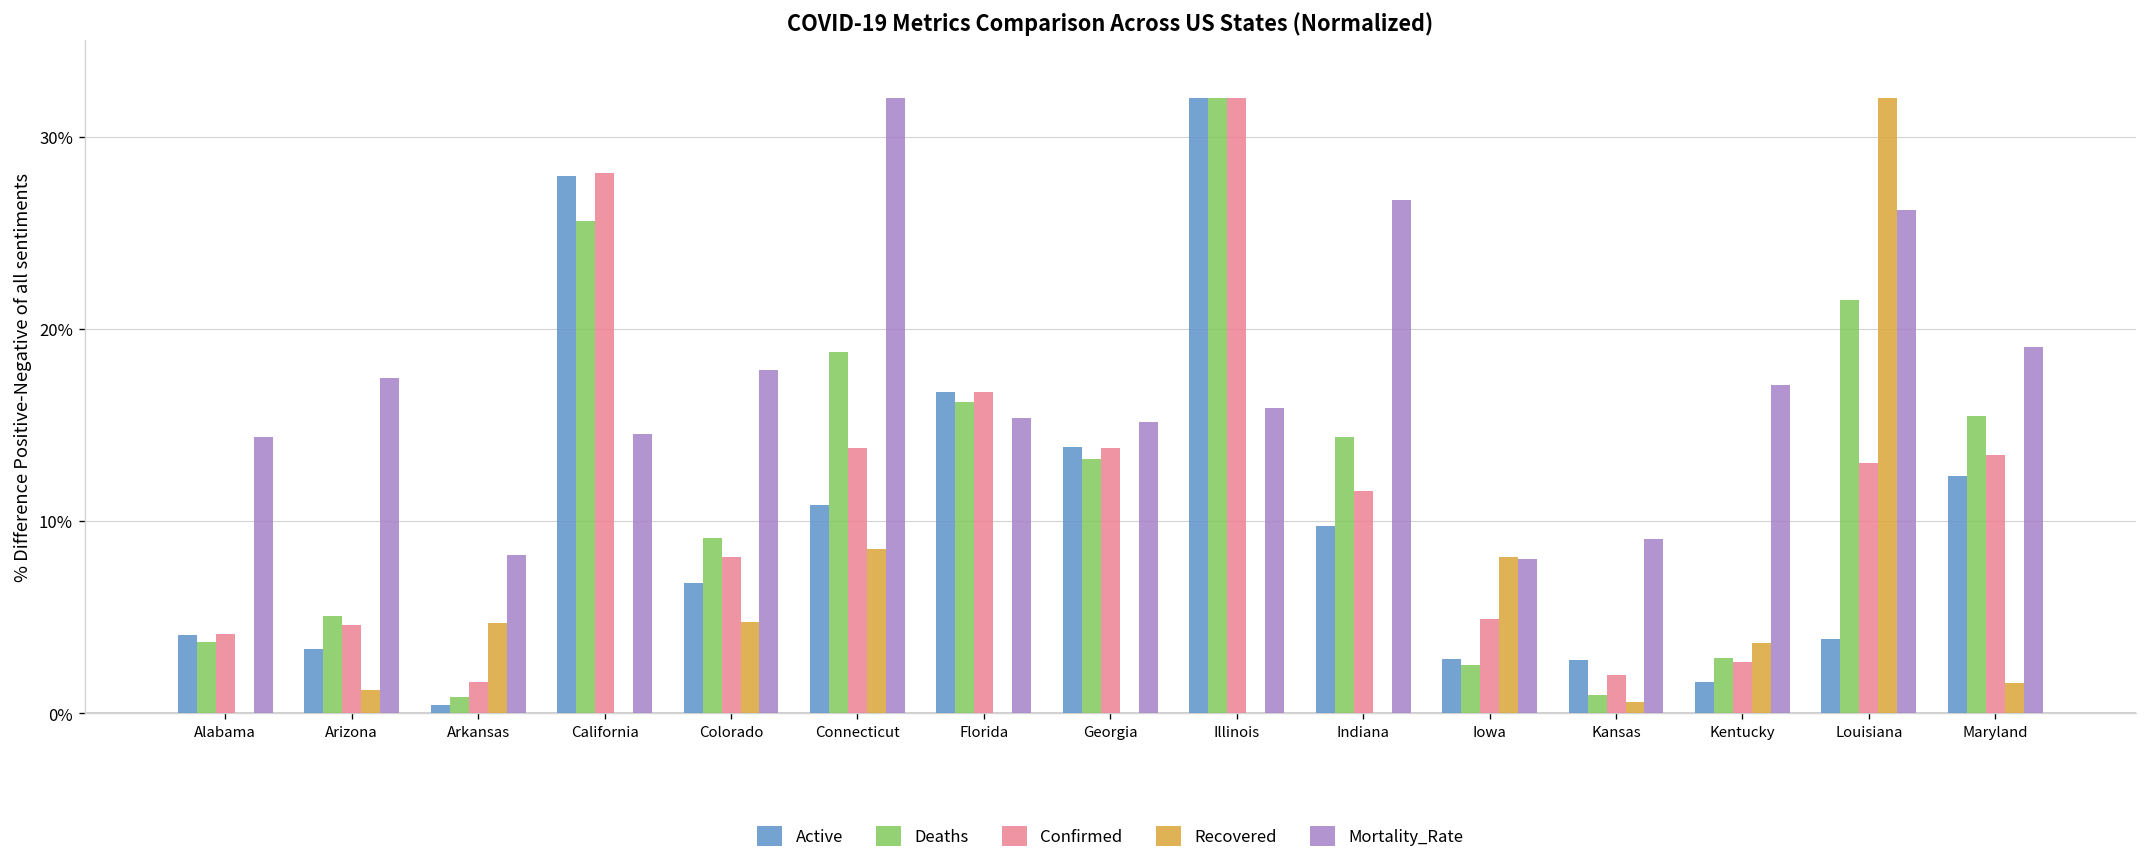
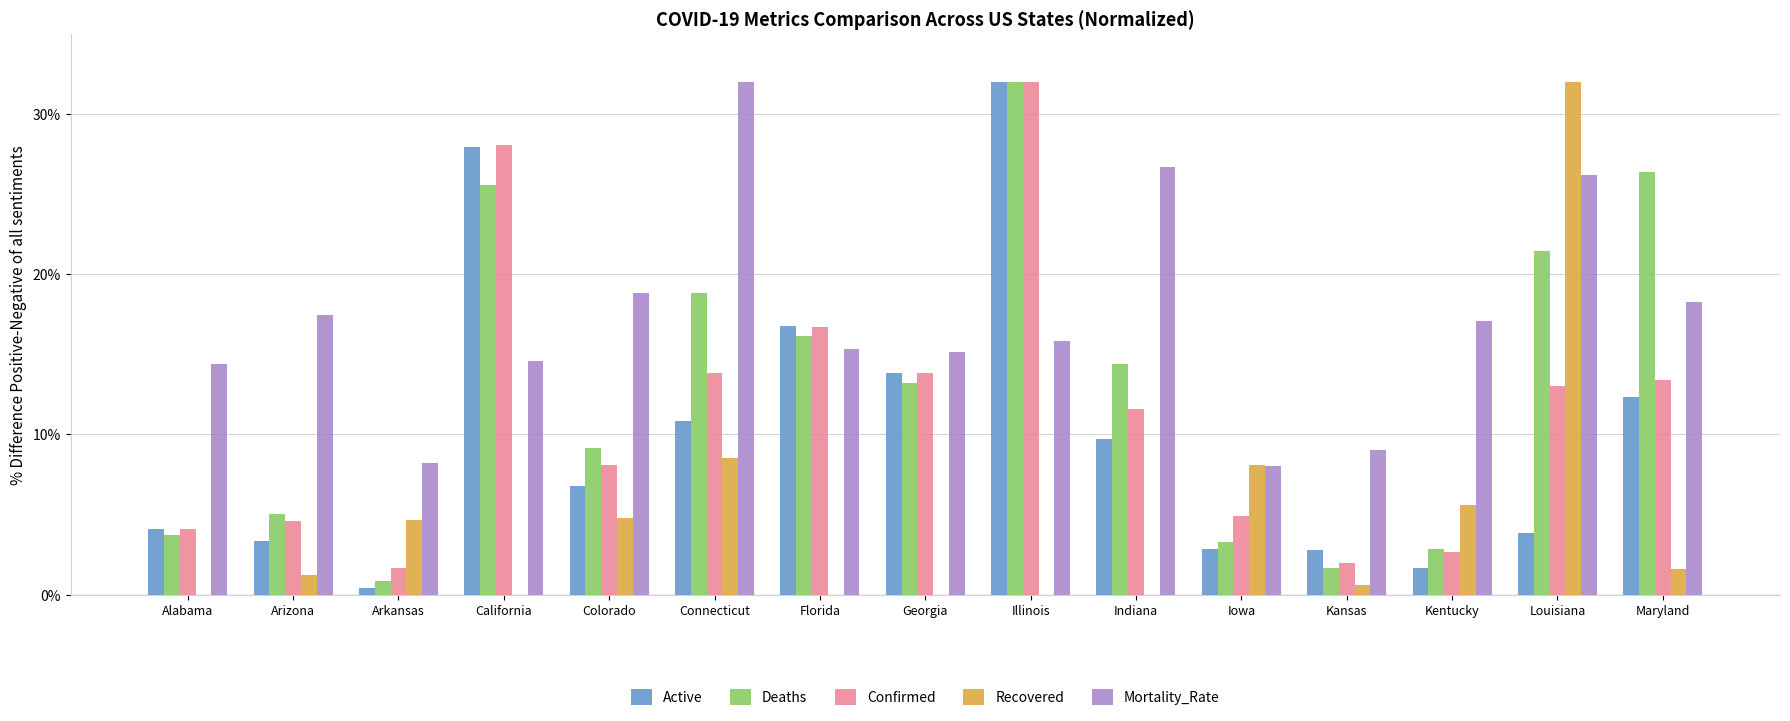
Mortality_Rate, Colorado: 17.8% -> 18.8%
Deaths, Iowa: 2.5% -> 3.3%
Deaths, Kansas: 1.0% -> 1.6%
Recovered, Kentucky: 3.6% -> 5.6%
Deaths, Maryland: 15.4% -> 26.4%
Mortality_Rate, Maryland: 19.1% -> 18.2%
